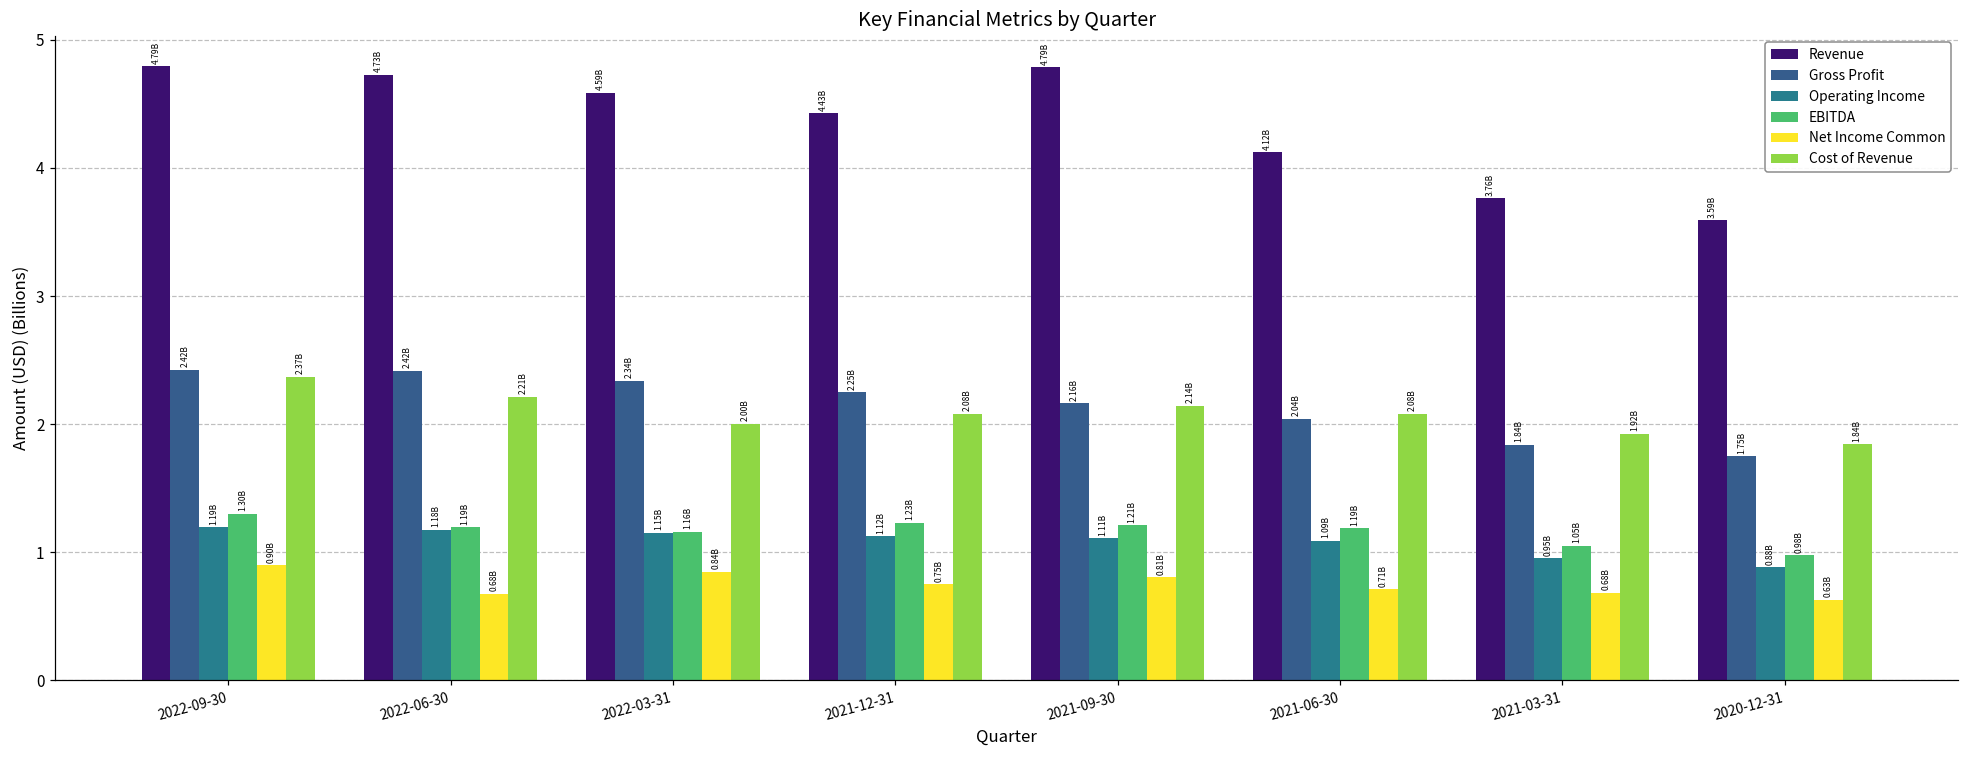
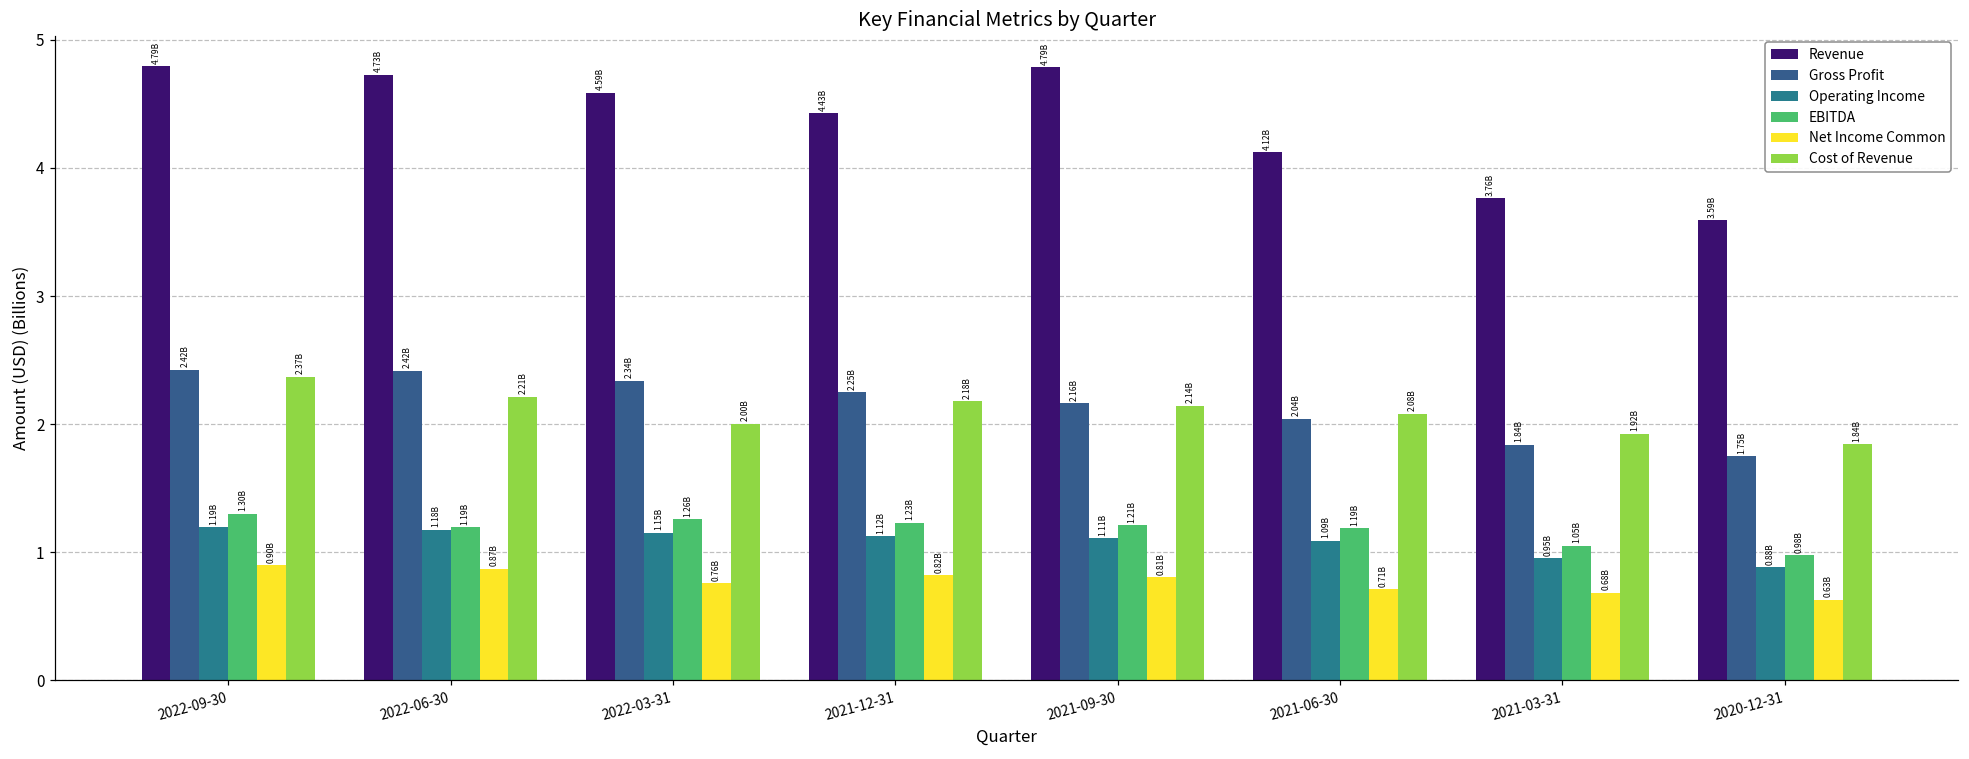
Net Income Common, 2022-06-30: 0.68B -> 0.87B
EBITDA, 2022-03-31: 1.16B -> 1.26B
Net Income Common, 2022-03-31: 0.84B -> 0.76B
Net Income Common, 2021-12-31: 0.75B -> 0.82B
Cost of Revenue, 2021-12-31: 2.08B -> 2.18B
